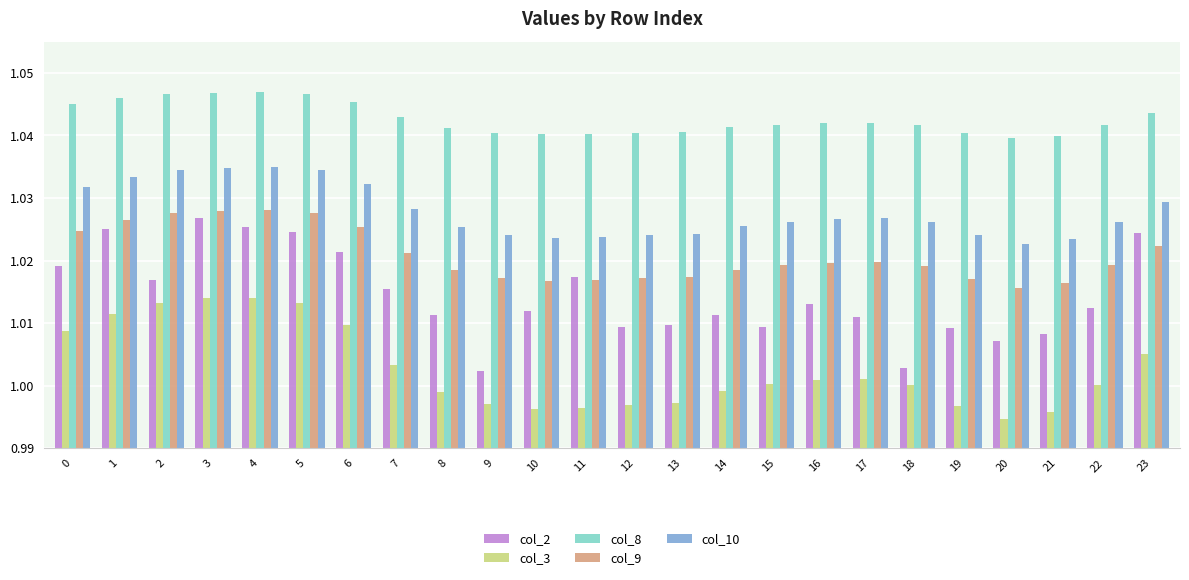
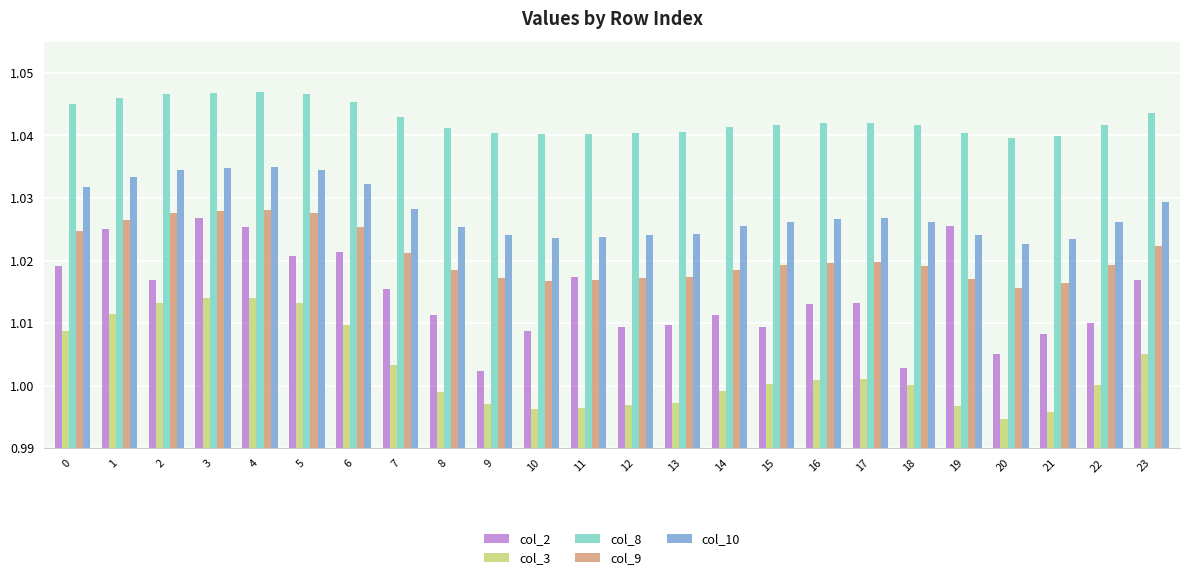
col_2, 5: 1.025 -> 1.021
col_2, 10: 1.012 -> 1.009
col_2, 17: 1.011 -> 1.013
col_2, 19: 1.009 -> 1.026
col_2, 20: 1.007 -> 1.005
col_2, 22: 1.012 -> 1.010
col_2, 23: 1.024 -> 1.017
